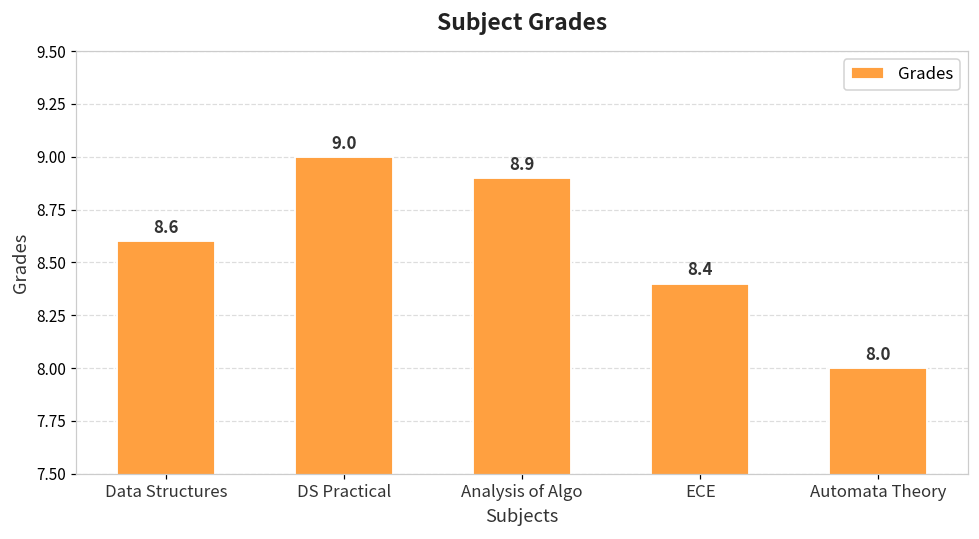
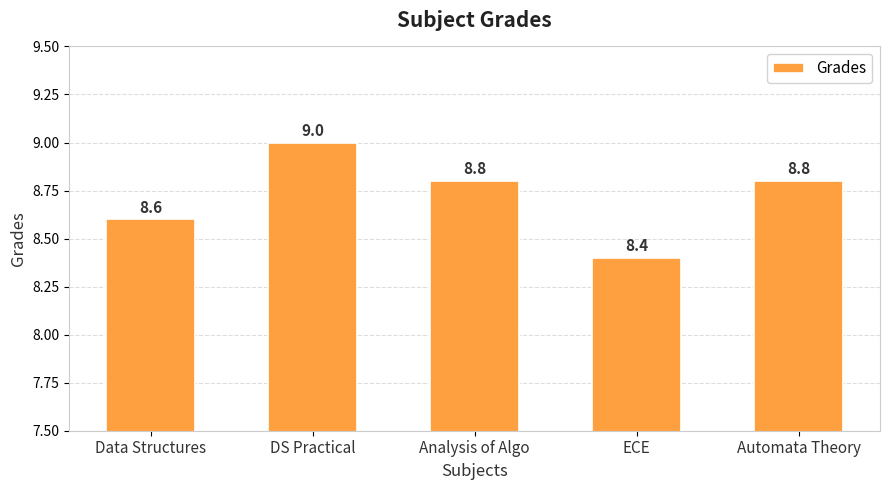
Analysis of Algo: 8.9 -> 8.8
Automata Theory: 8.0 -> 8.8
